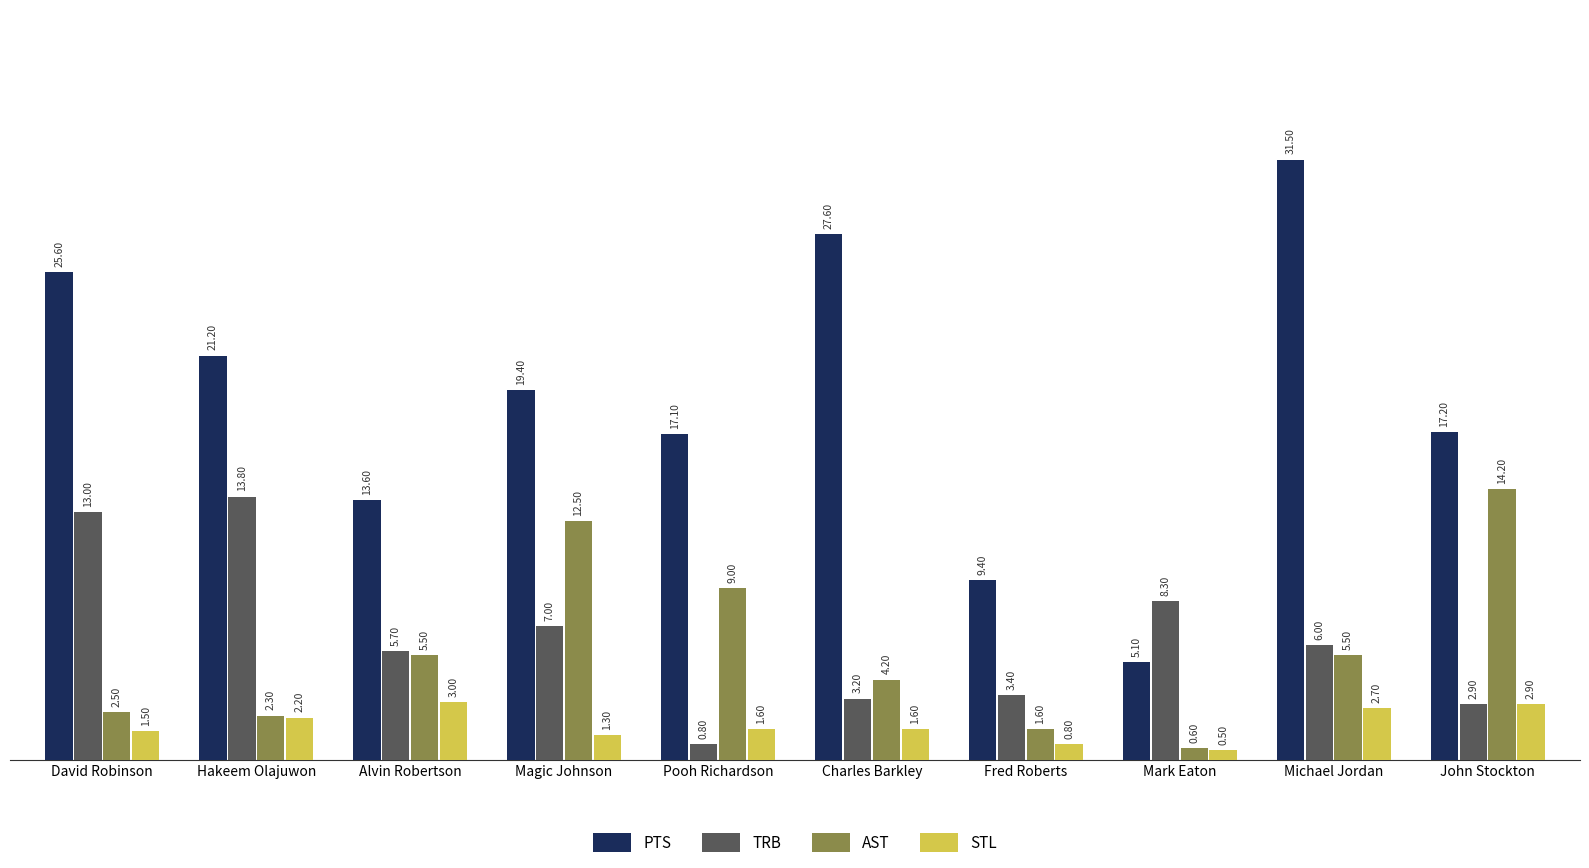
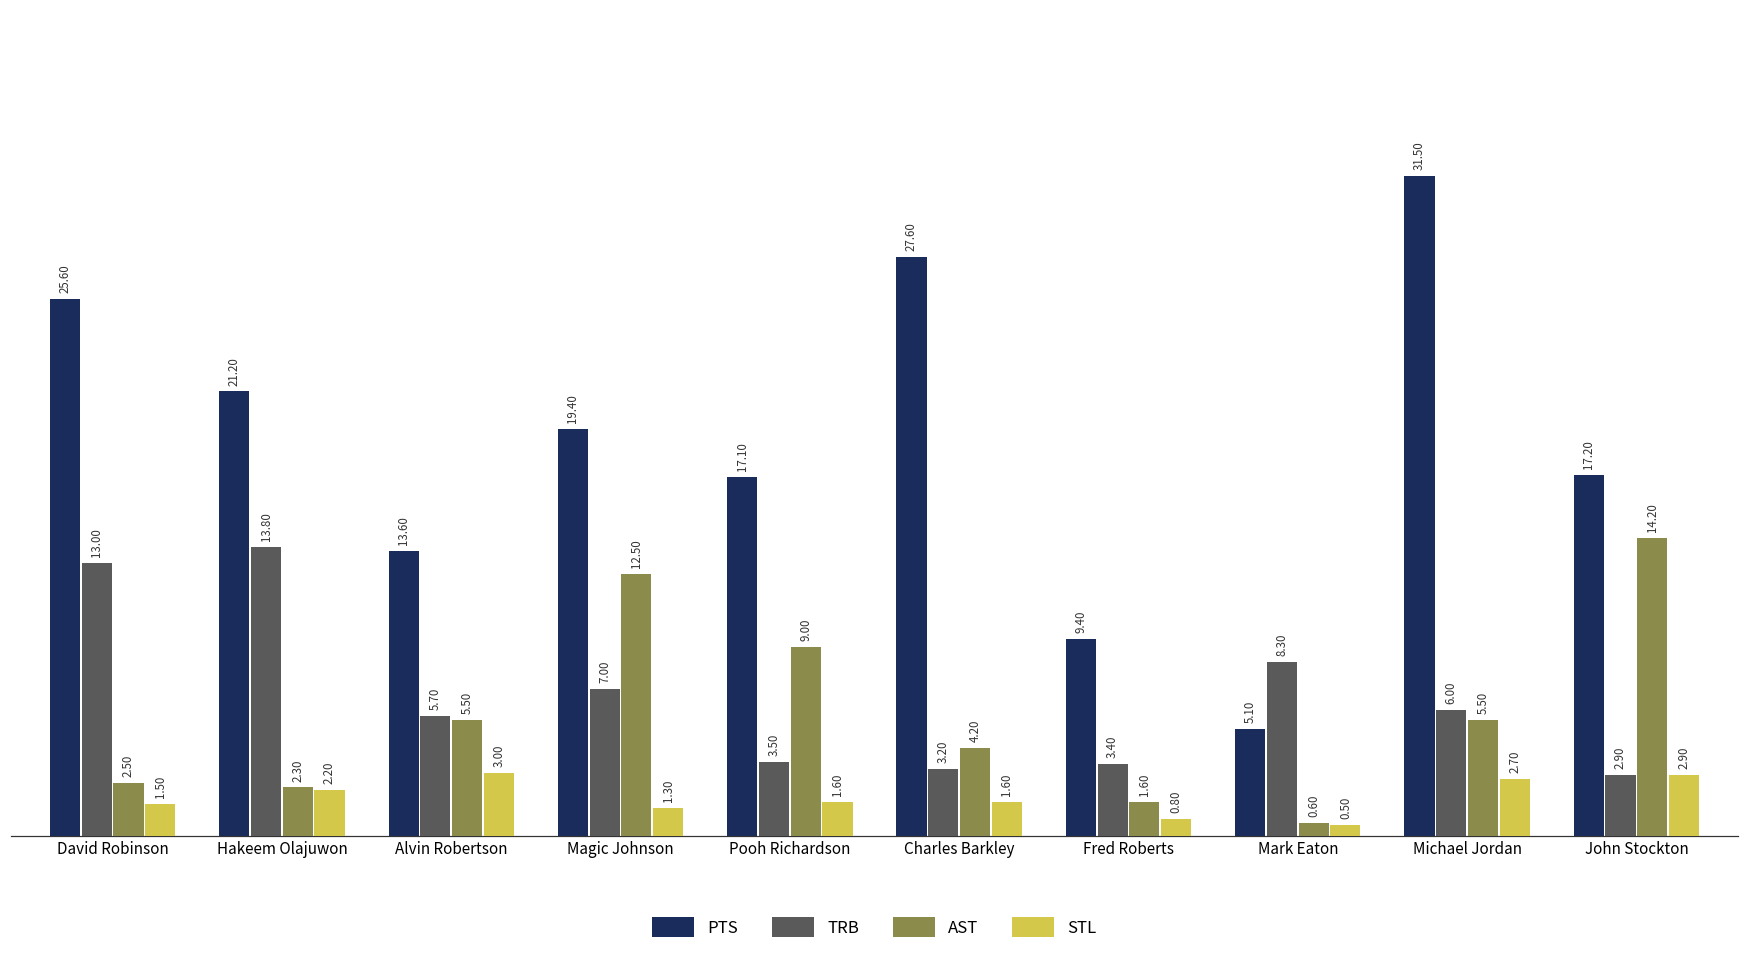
TRB, Pooh Richardson: 0.80 -> 3.50
